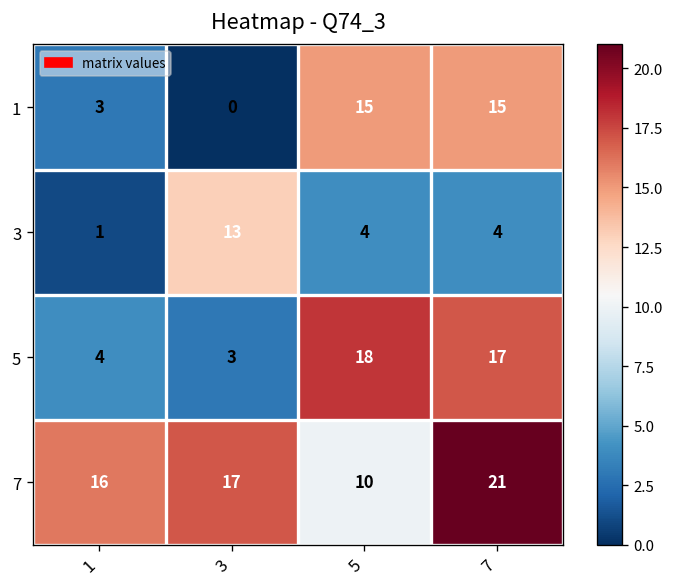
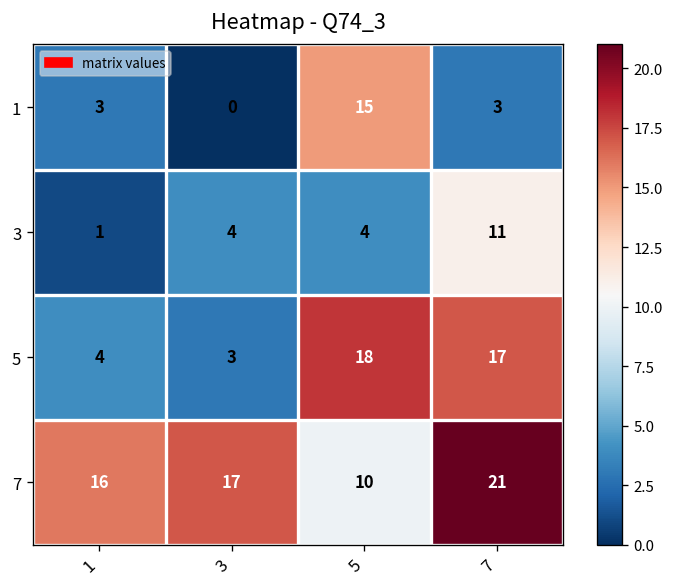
1, 7: 15 -> 3
3, 3: 13 -> 4
3, 7: 4 -> 11
